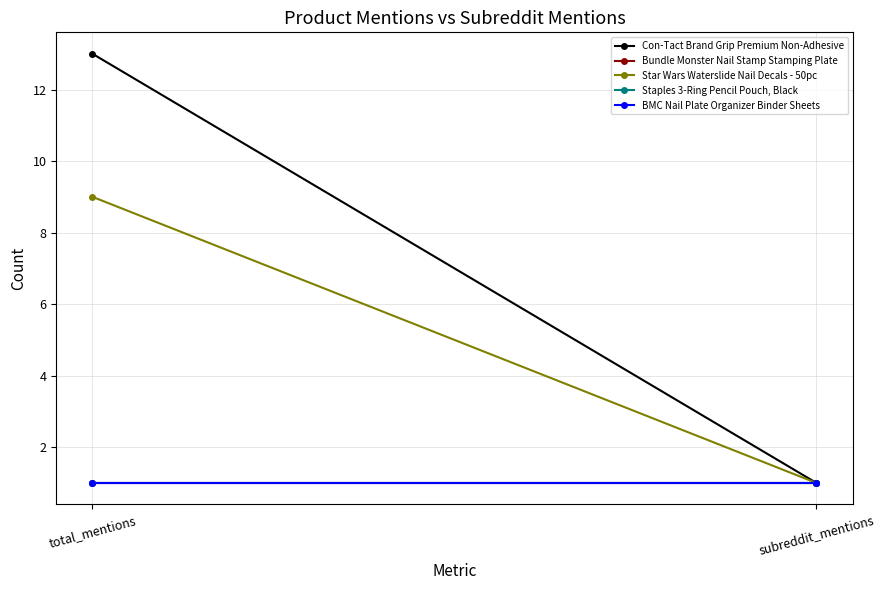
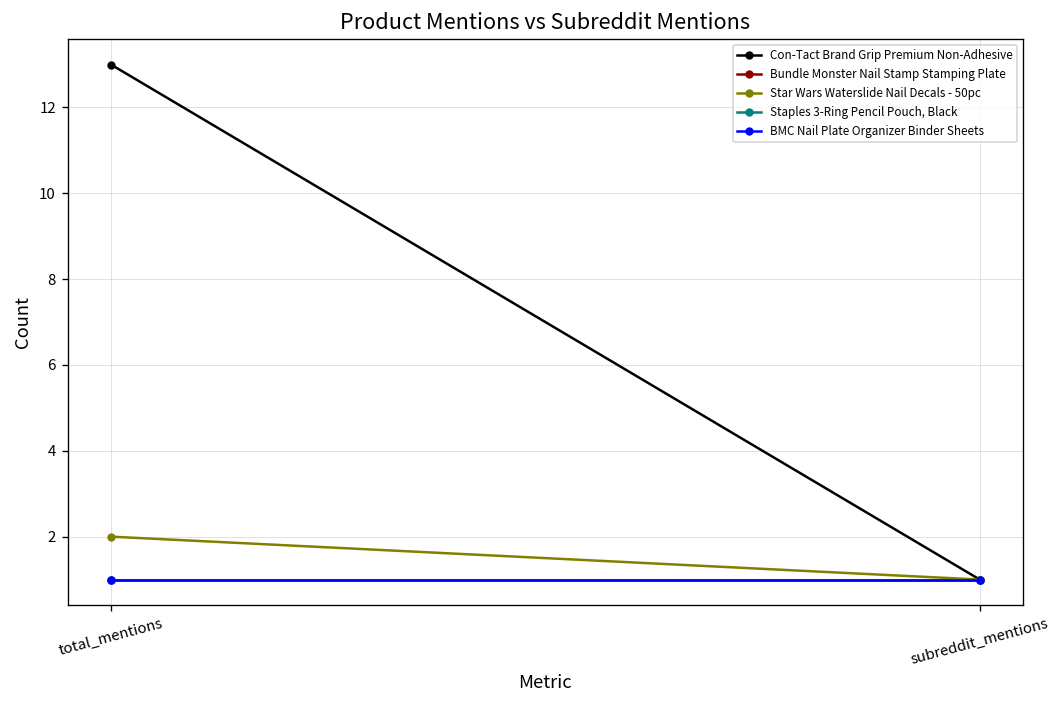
Star Wars Waterslide Nail Decals - 50pc, total_mentions: 9 -> 2
